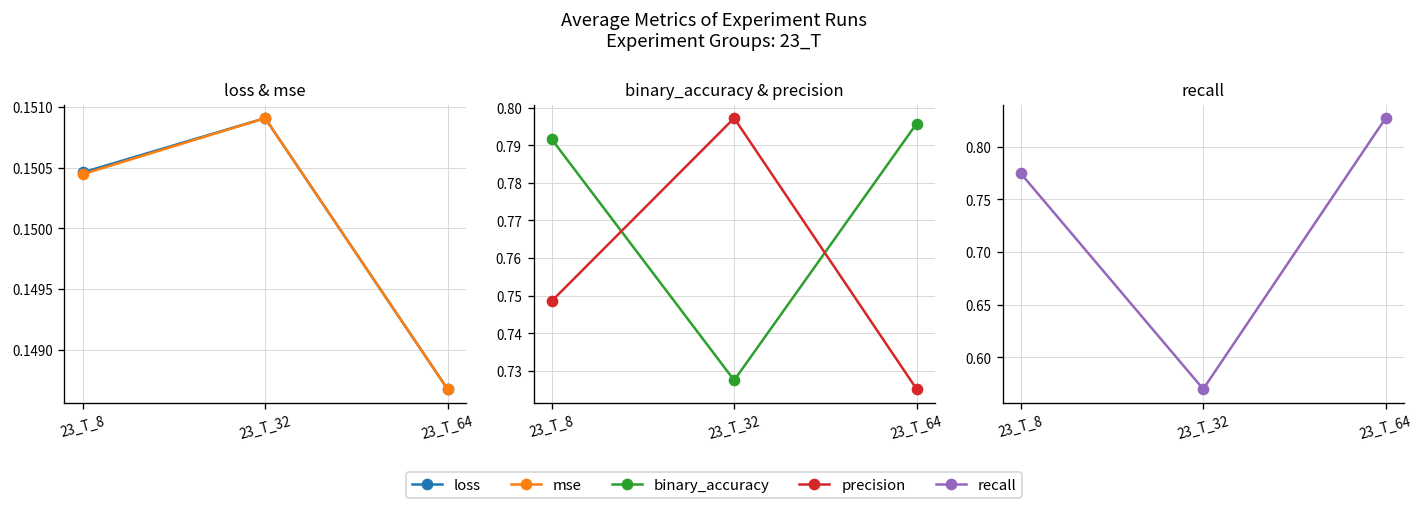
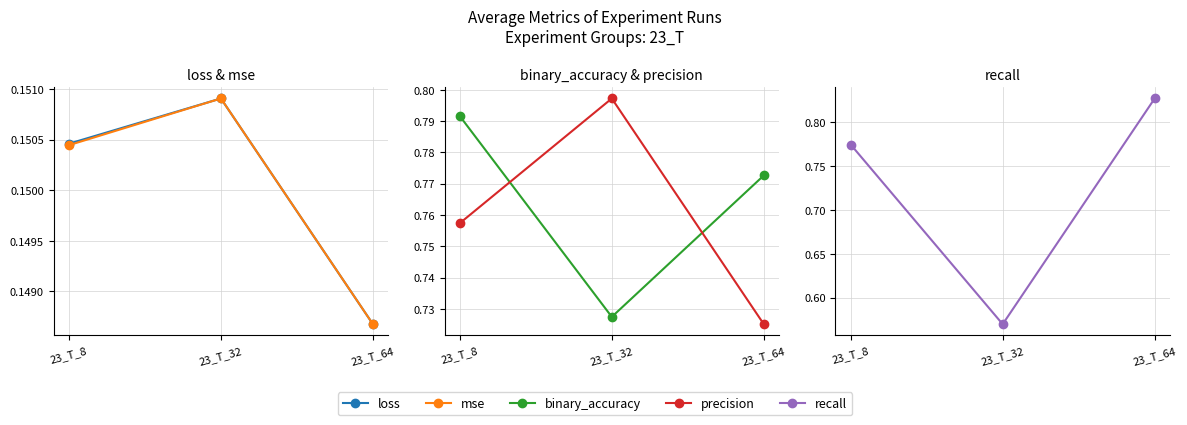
binary_accuracy & precision, precision, 23_T_8: 0.749 -> 0.757
binary_accuracy & precision, binary_accuracy, 23_T_64: 0.796 -> 0.773
